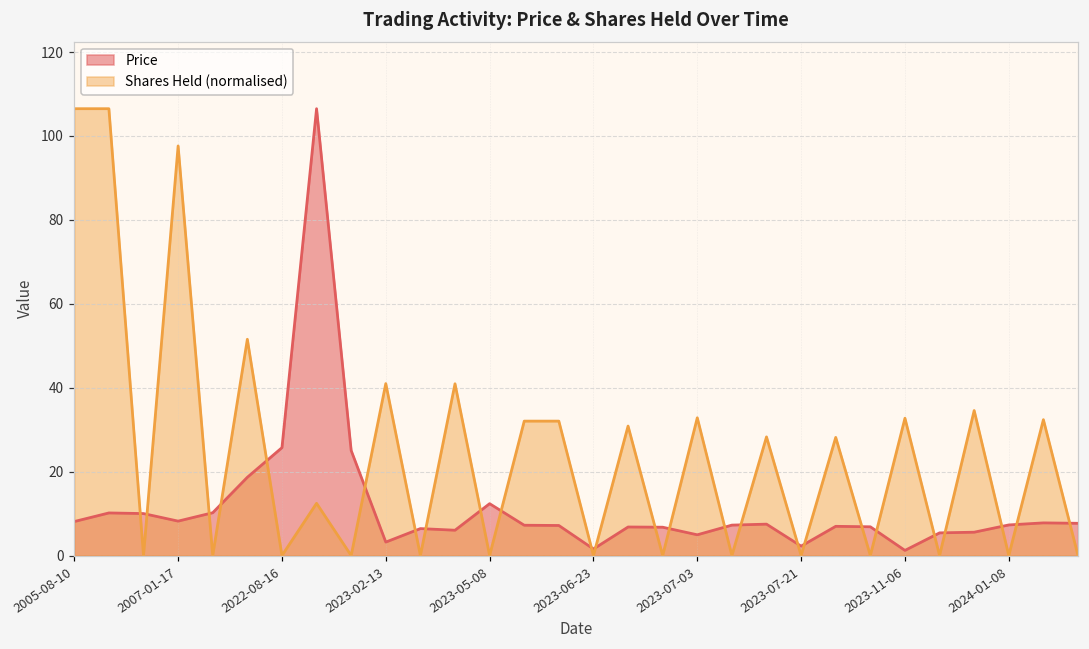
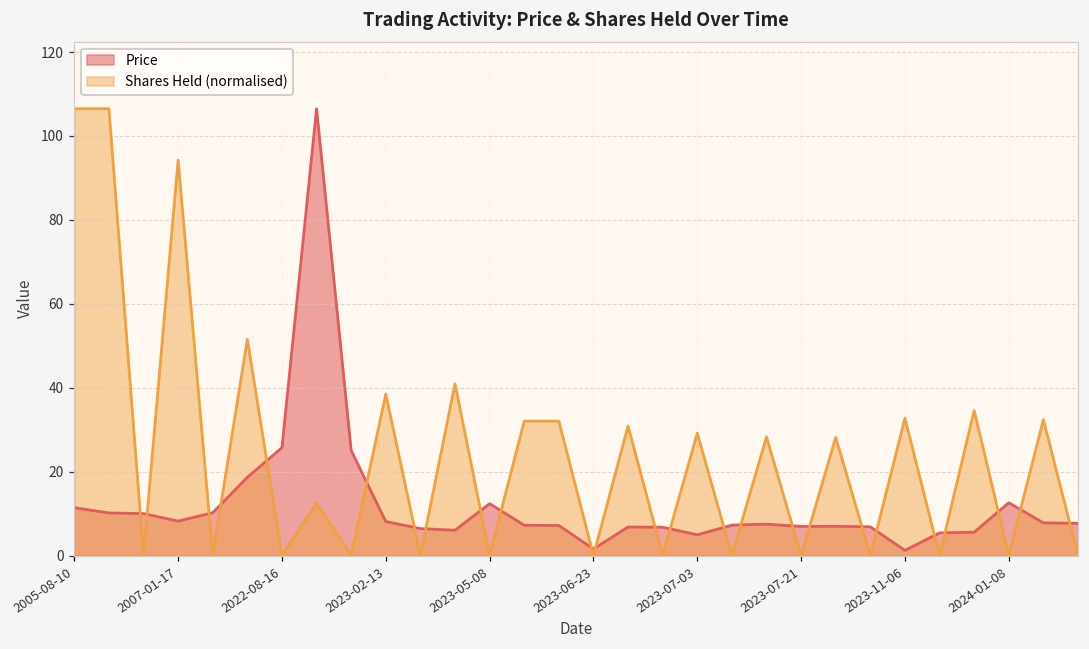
Price, 2005-08-10: 8 -> 11
Shares Held (normalised), 2007-01-17: 98 -> 94
Price, 2023-02-13: 3 -> 8
Shares Held (normalised), 2023-02-13: 41 -> 38
Shares Held (normalised), 2023-07-03: 33 -> 29
Price, 2023-07-21: 2 -> 7
Price, 2024-01-08: 7 -> 13
